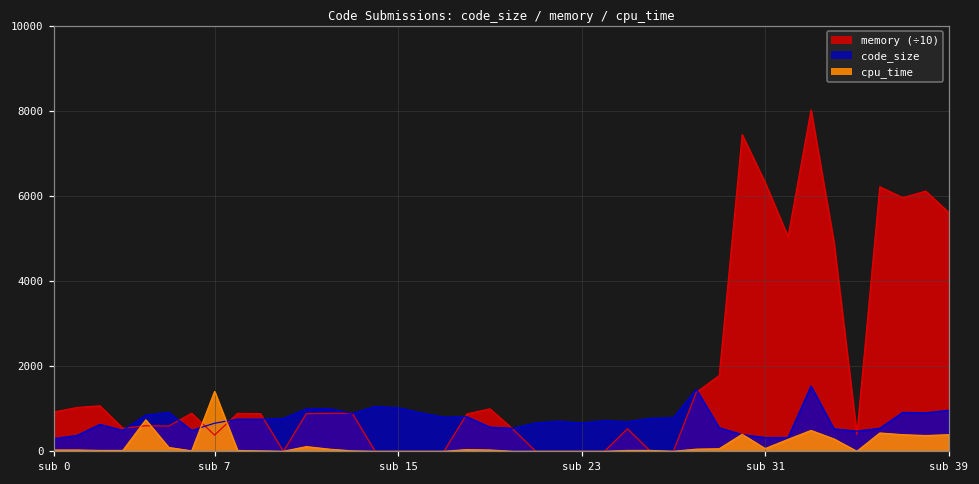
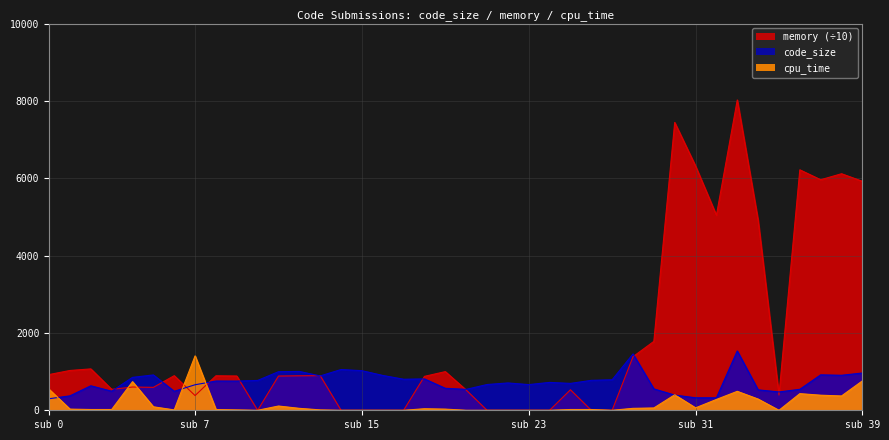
cpu_time, sub 0: 0 -> 500
memory (÷10), sub 39: 5600 -> 5900
cpu_time, sub 39: 400 -> 800
